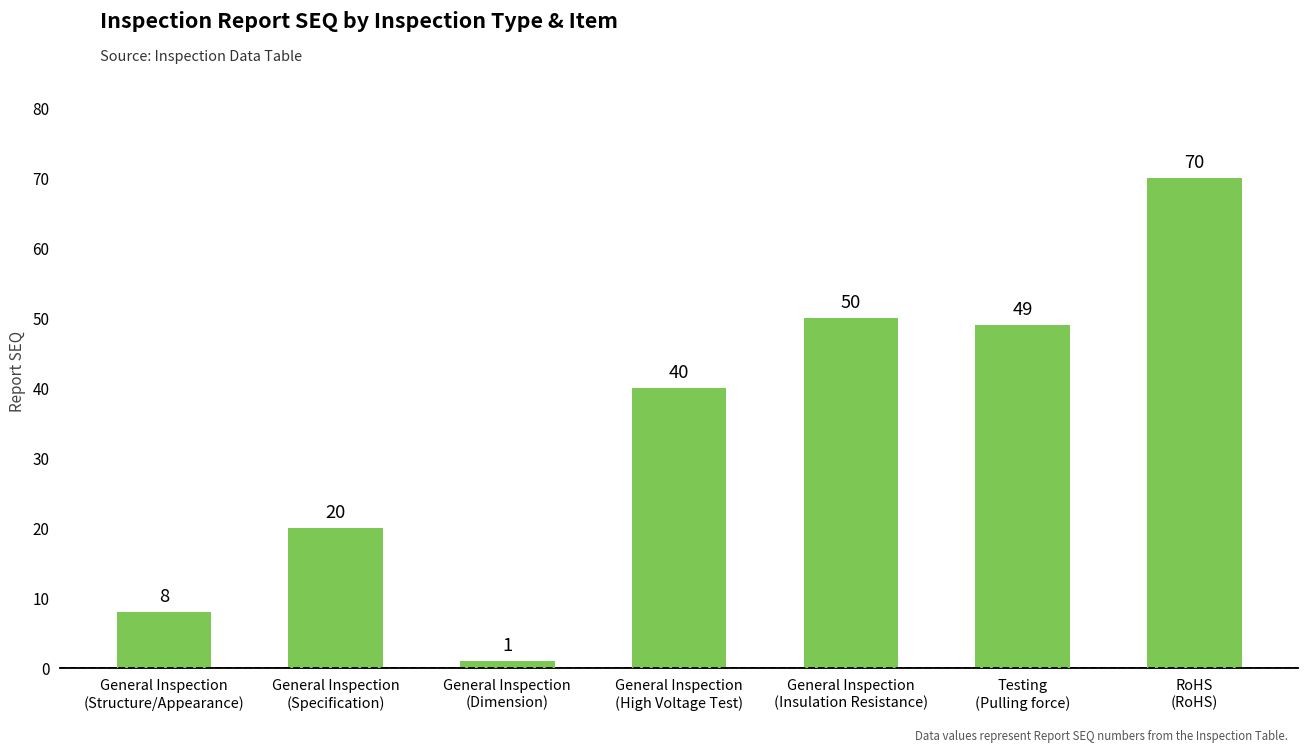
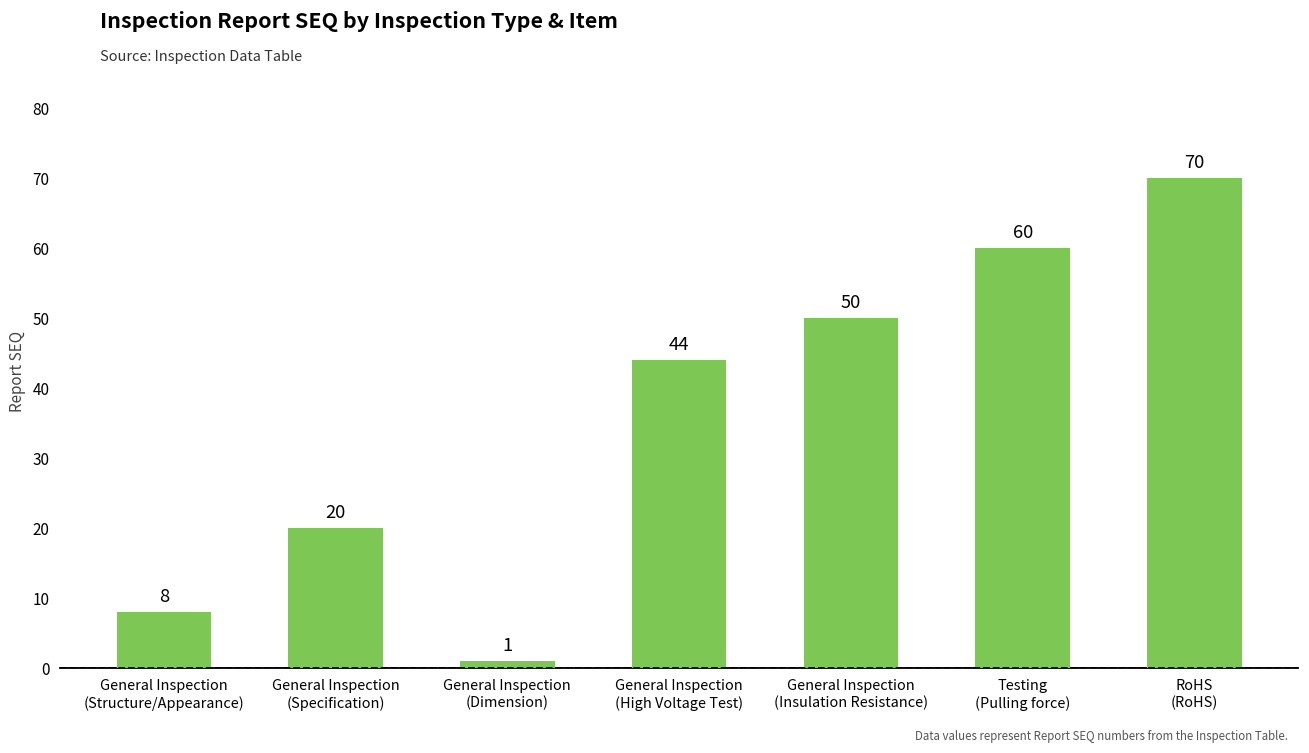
General Inspection (High Voltage Test): 40 -> 44
Testing (Pulling force): 49 -> 60
